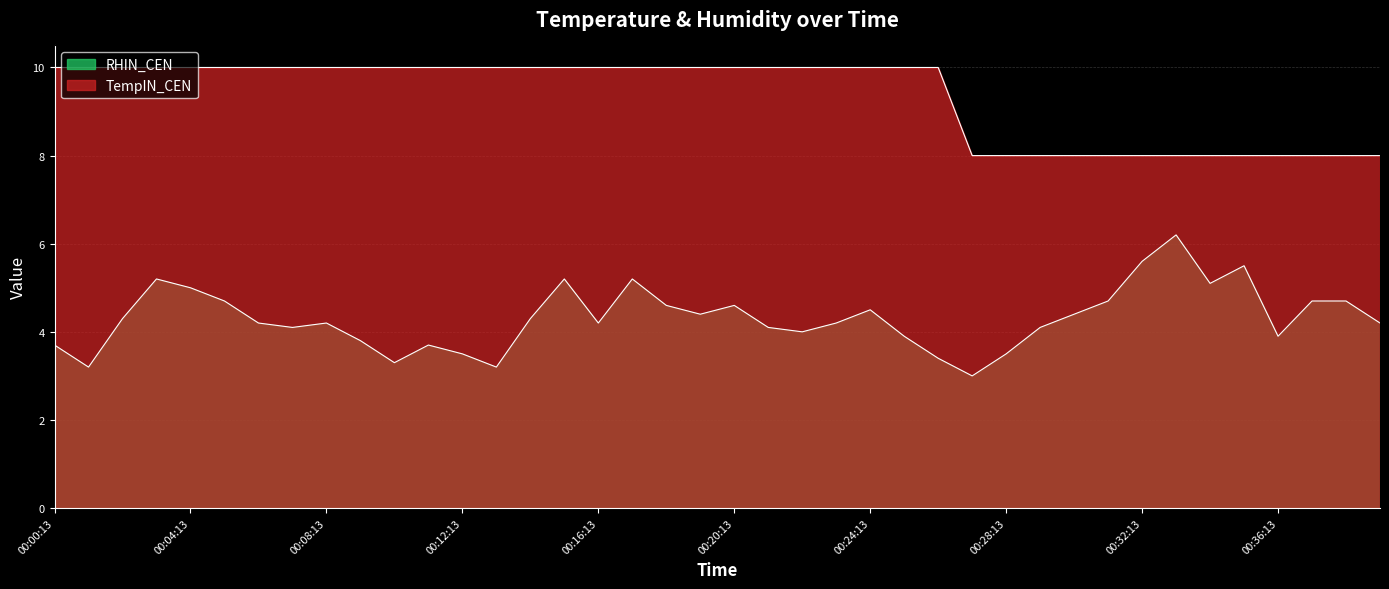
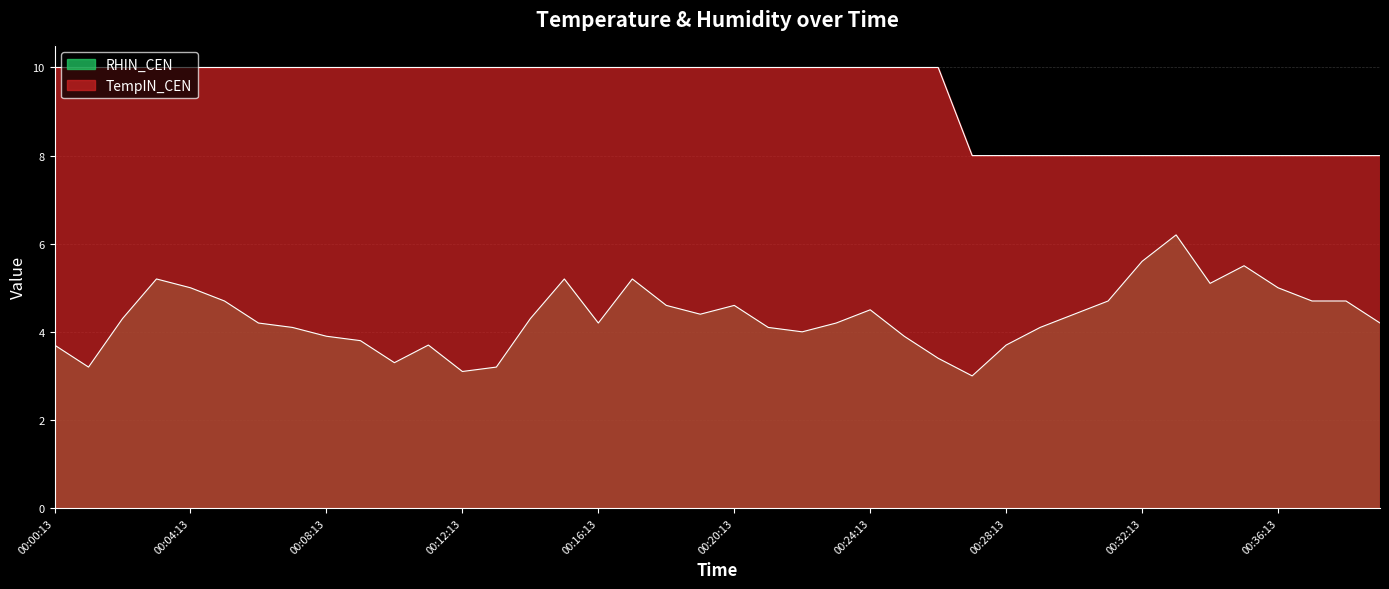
RHIN_CEN, 00:08:13: 4.2 -> 3.9
RHIN_CEN, 00:12:13: 3.5 -> 3.1
RHIN_CEN, 00:28:13: 3.5 -> 3.7
RHIN_CEN, 00:36:13: 3.9 -> 5.0
